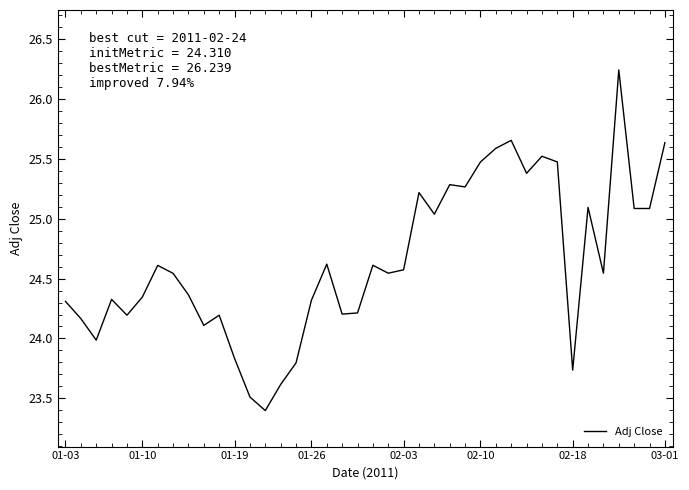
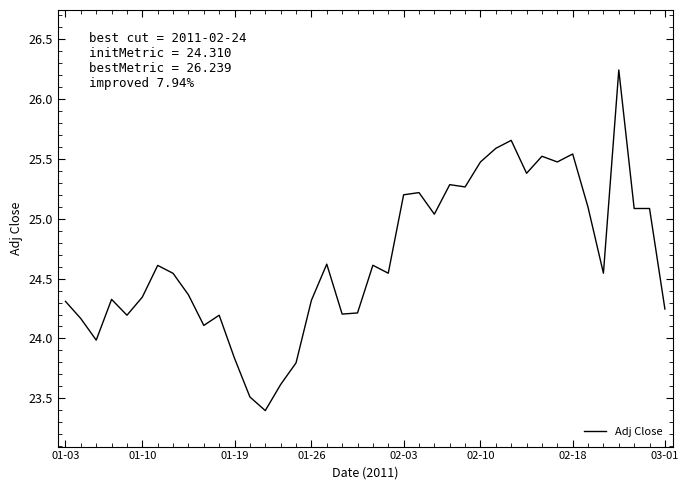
02-03: 24.57 -> 25.20
02-18: 23.74 -> 25.54
03-01: 25.63 -> 24.25
